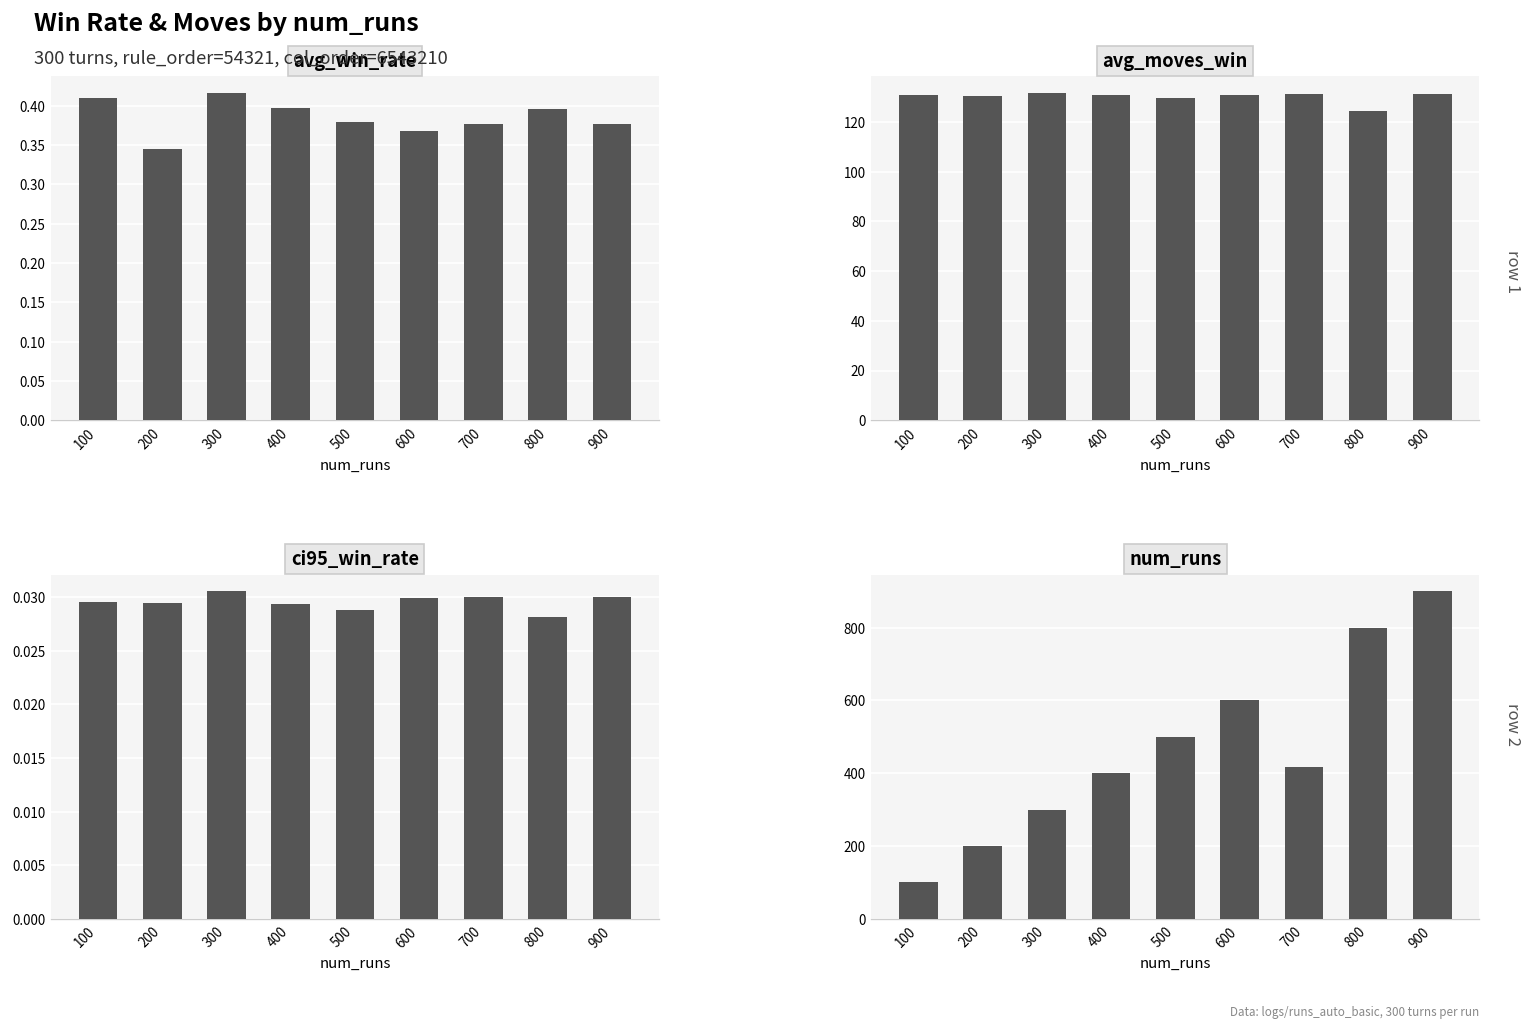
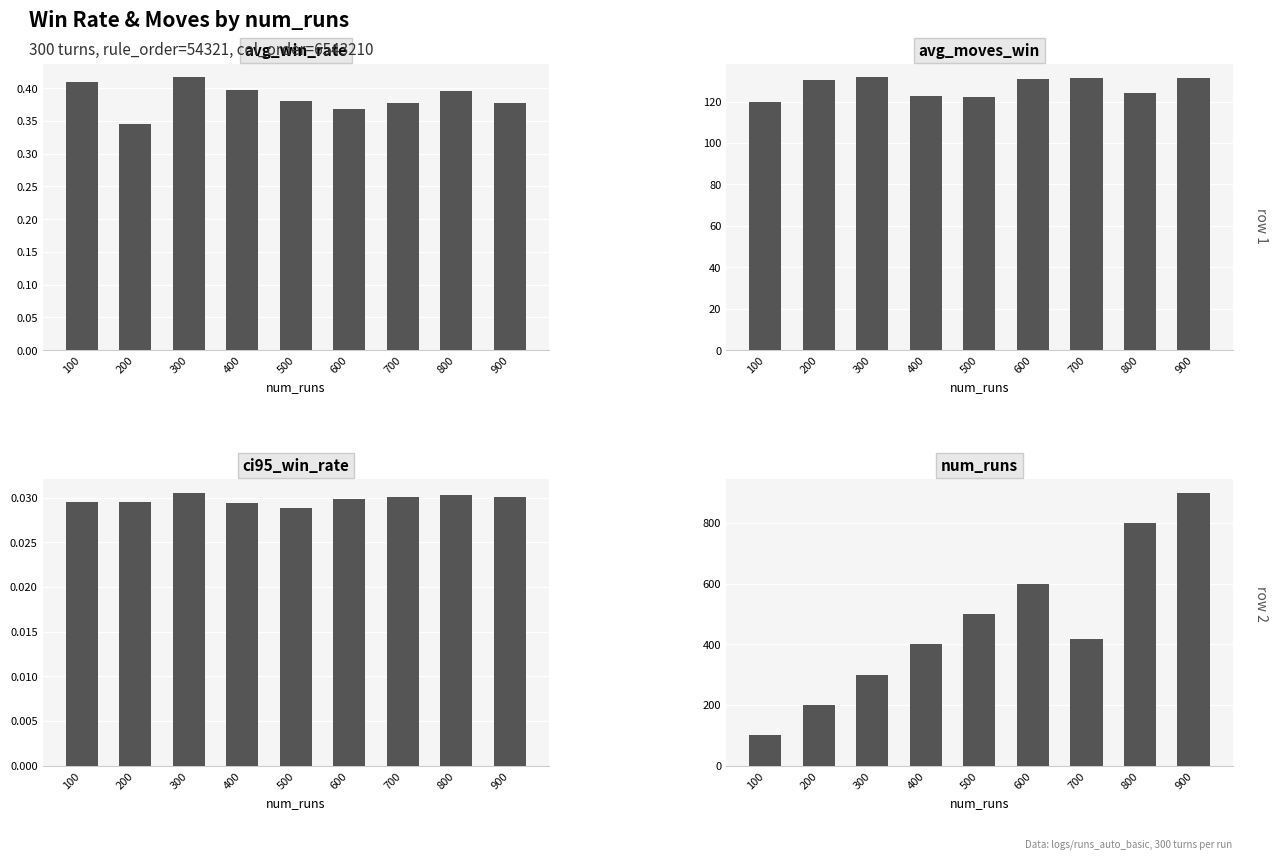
avg_moves_win, 100: 131 -> 120
avg_moves_win, 400: 131 -> 123
avg_moves_win, 500: 130 -> 122
ci95_win_rate, 800: 0.028 -> 0.030
